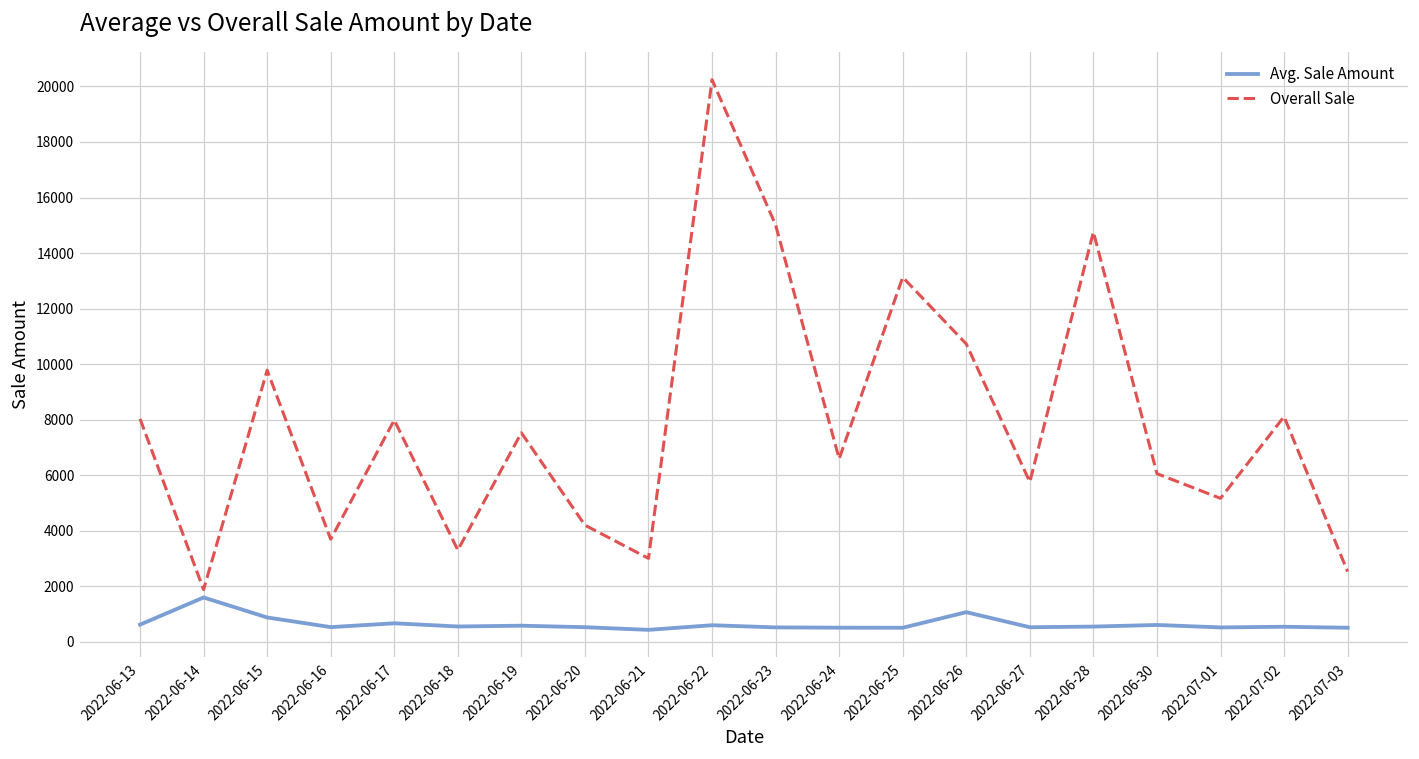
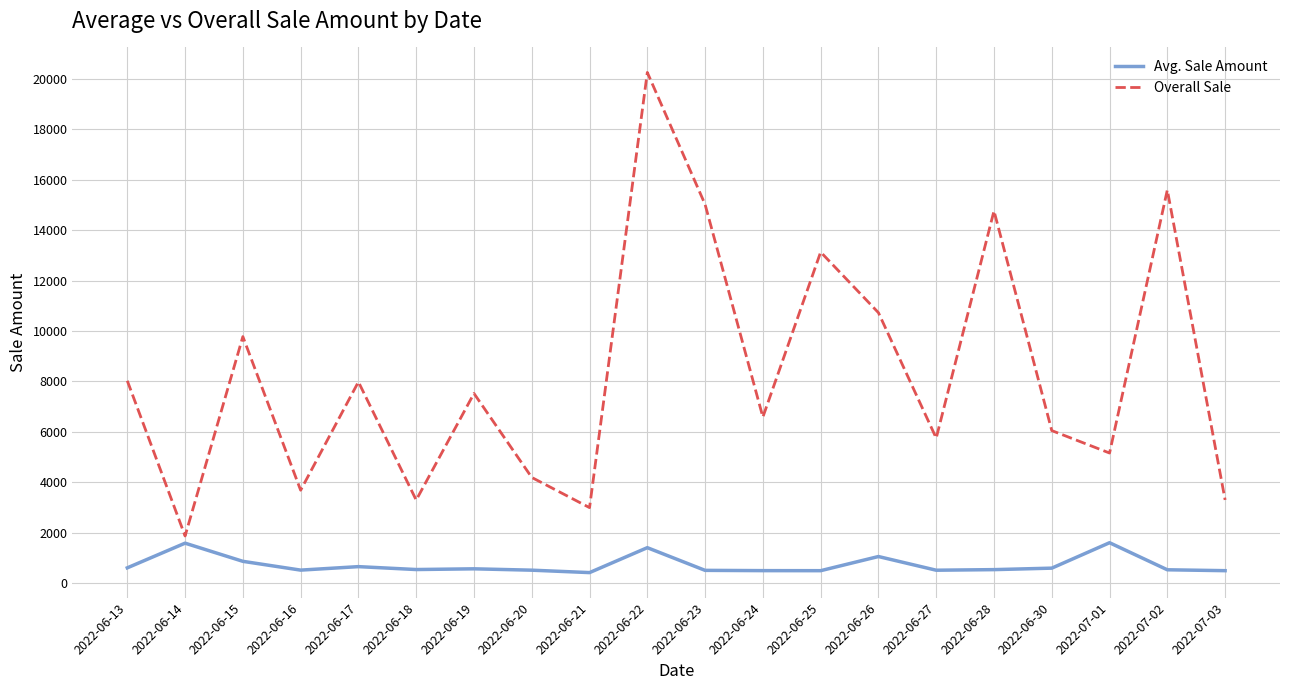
Avg. Sale Amount, 2022-06-22: 600 -> 1400
Avg. Sale Amount, 2022-07-01: 500 -> 1600
Overall Sale, 2022-07-02: 8100 -> 15600
Overall Sale, 2022-07-03: 2500 -> 3300
